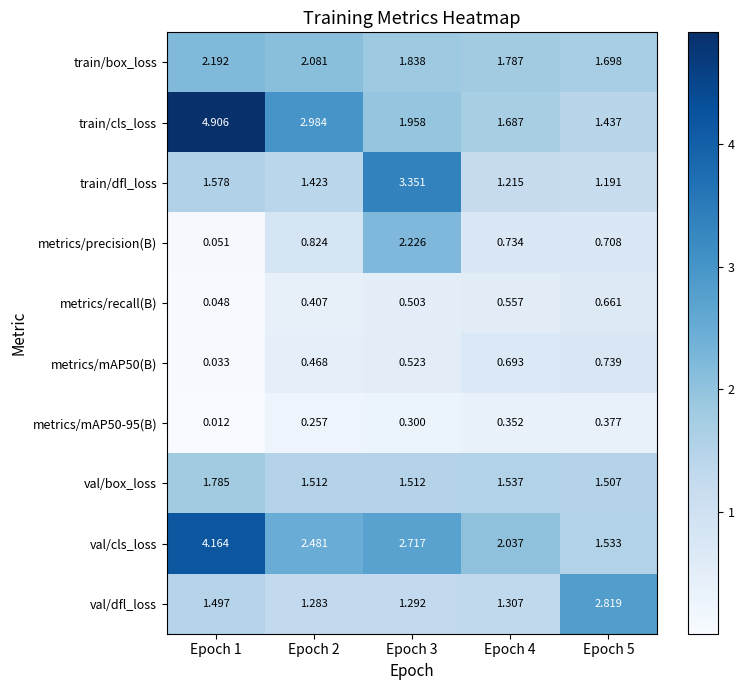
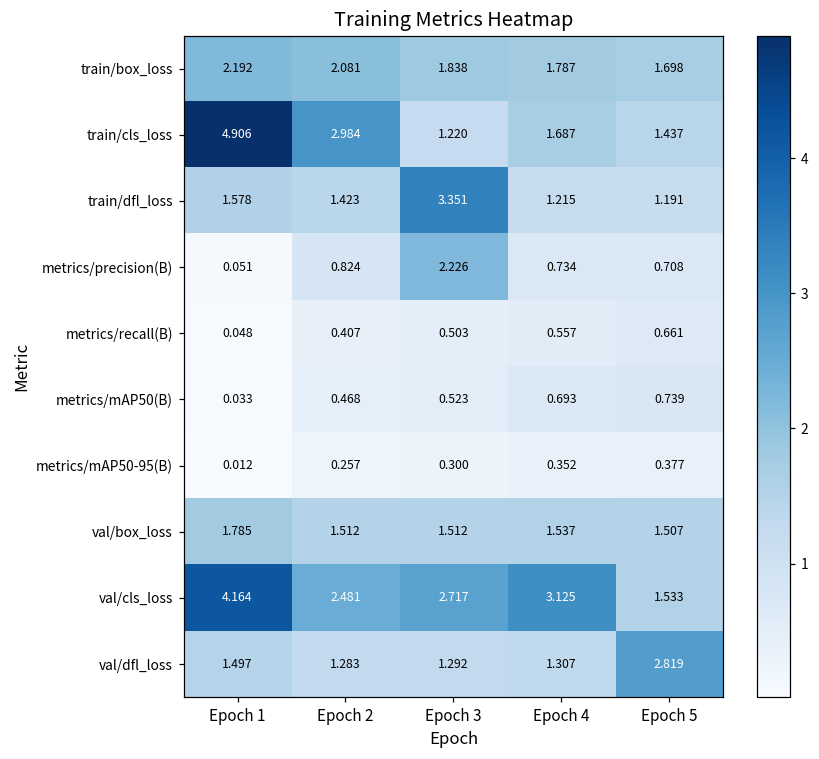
train/cls_loss, Epoch 3: 1.958 -> 1.220
val/cls_loss, Epoch 4: 2.037 -> 3.125
